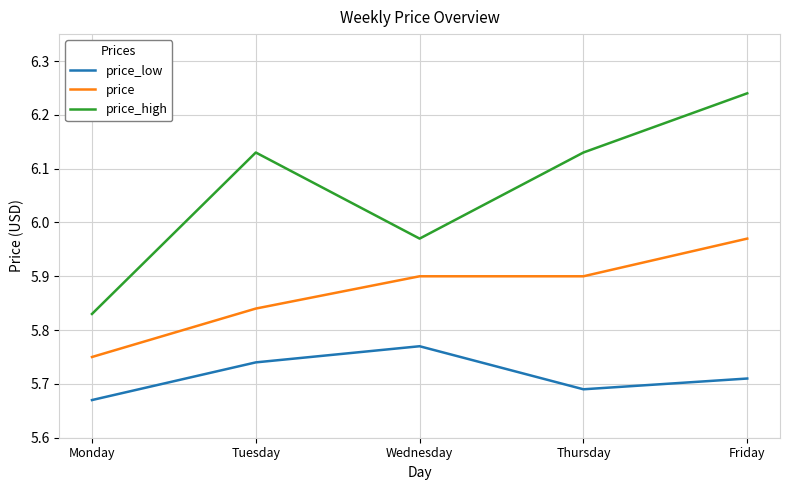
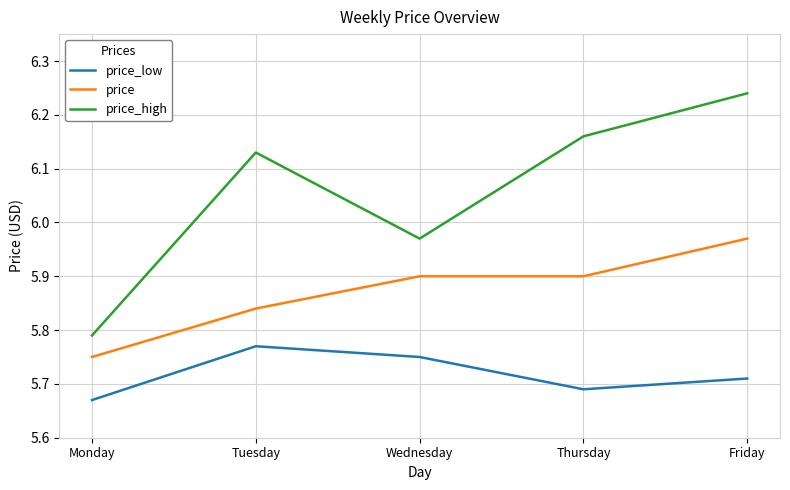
price_high, Monday: 5.83 -> 5.79
price_low, Tuesday: 5.74 -> 5.77
price_low, Wednesday: 5.77 -> 5.75
price_high, Thursday: 6.13 -> 6.16
